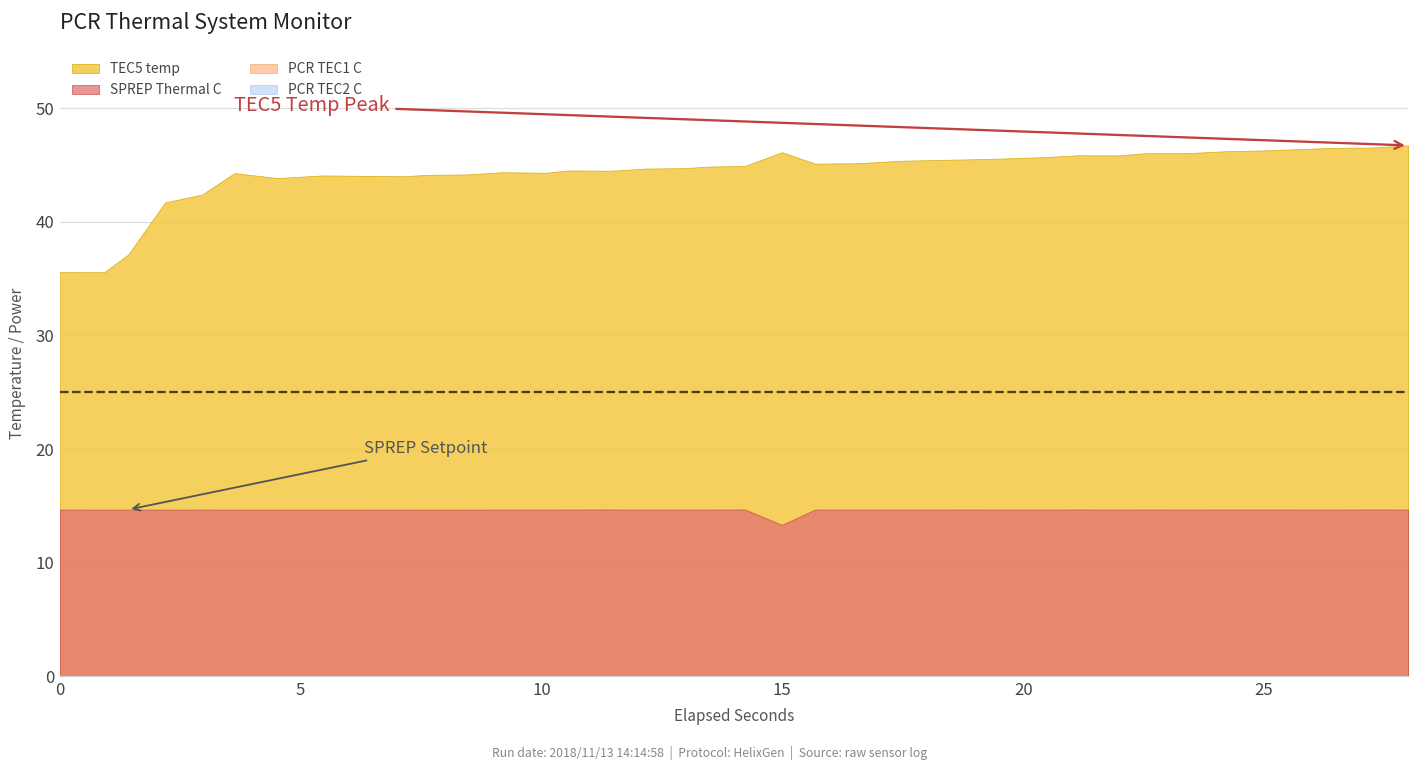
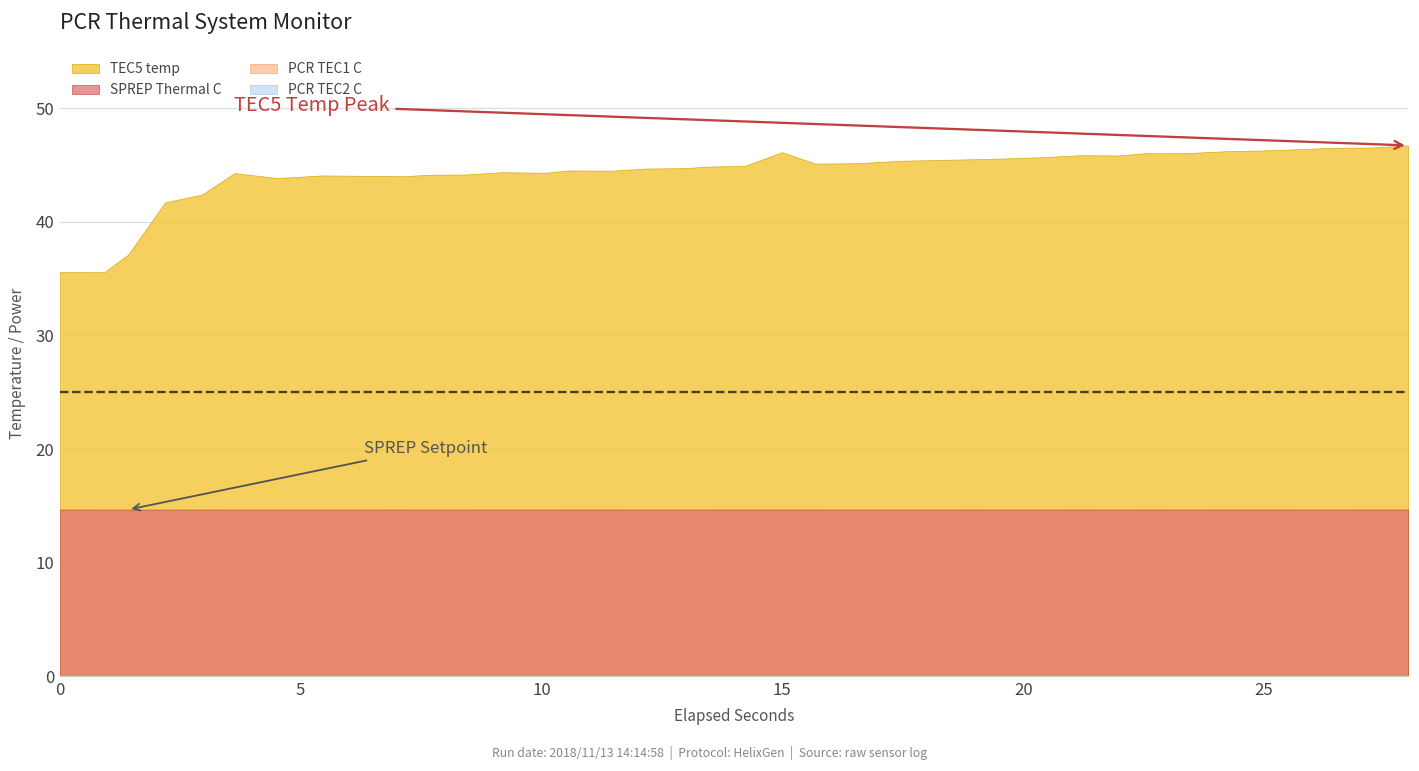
SPREP Thermal C, 15: 13.3 -> 14.7
